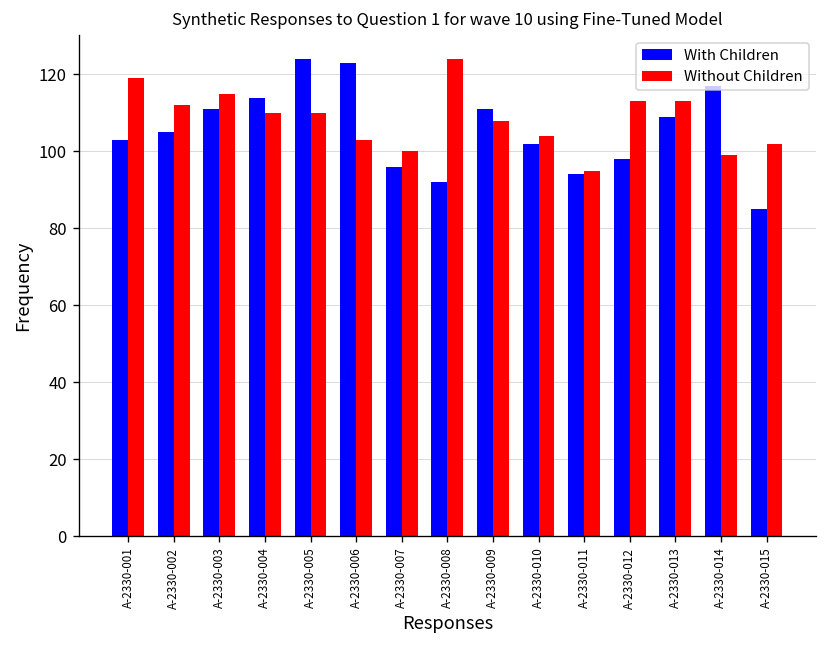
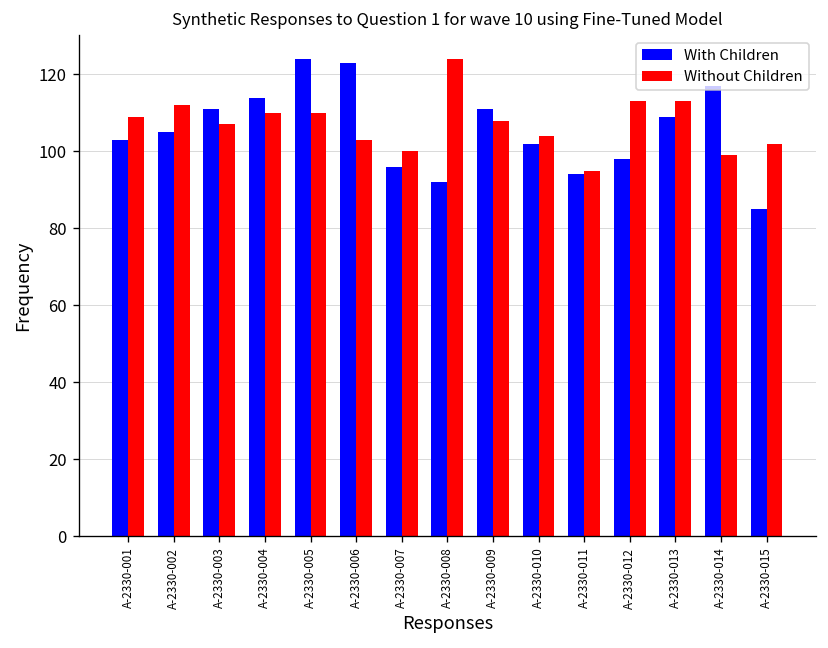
Without Children, A-2330-001: 119 -> 109
Without Children, A-2330-003: 115 -> 107
